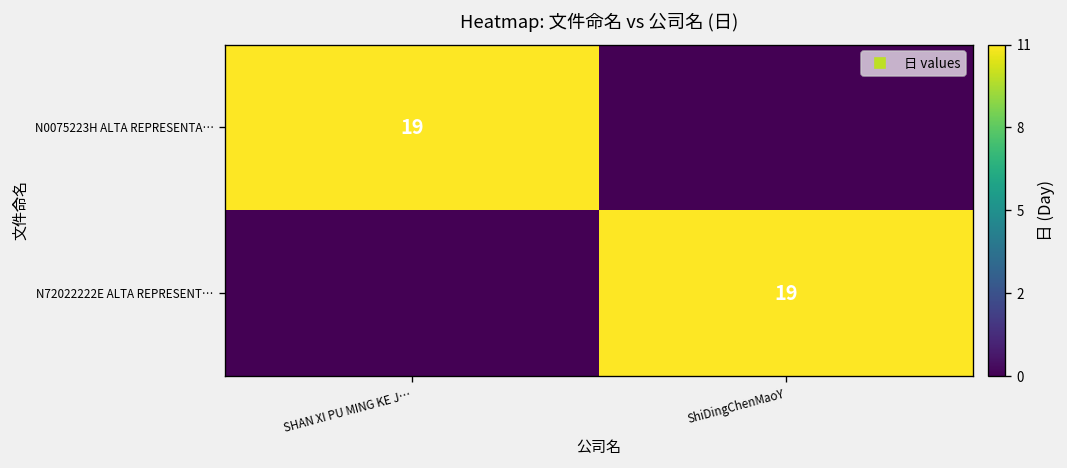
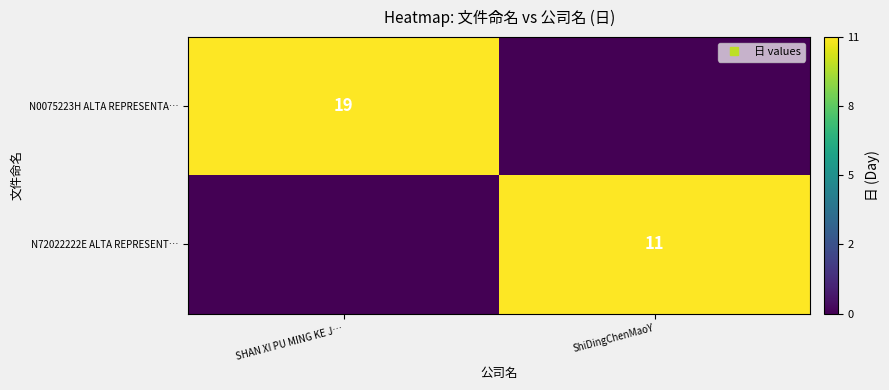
N72022222E ALTA REPRESENT…, ShiDingChenMaoY: 19 -> 11
